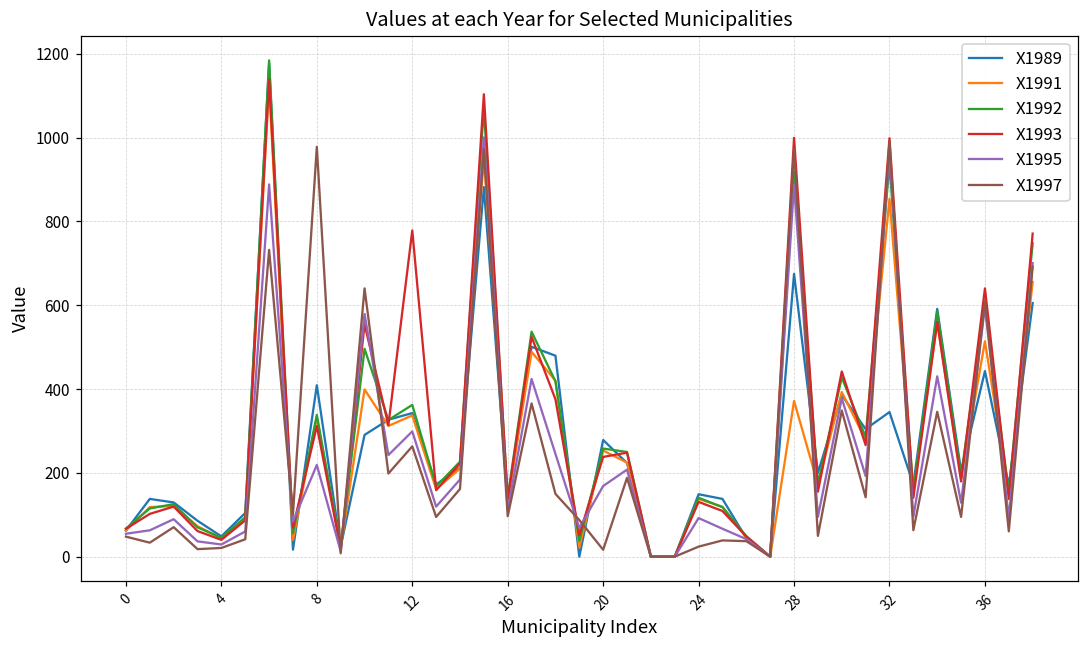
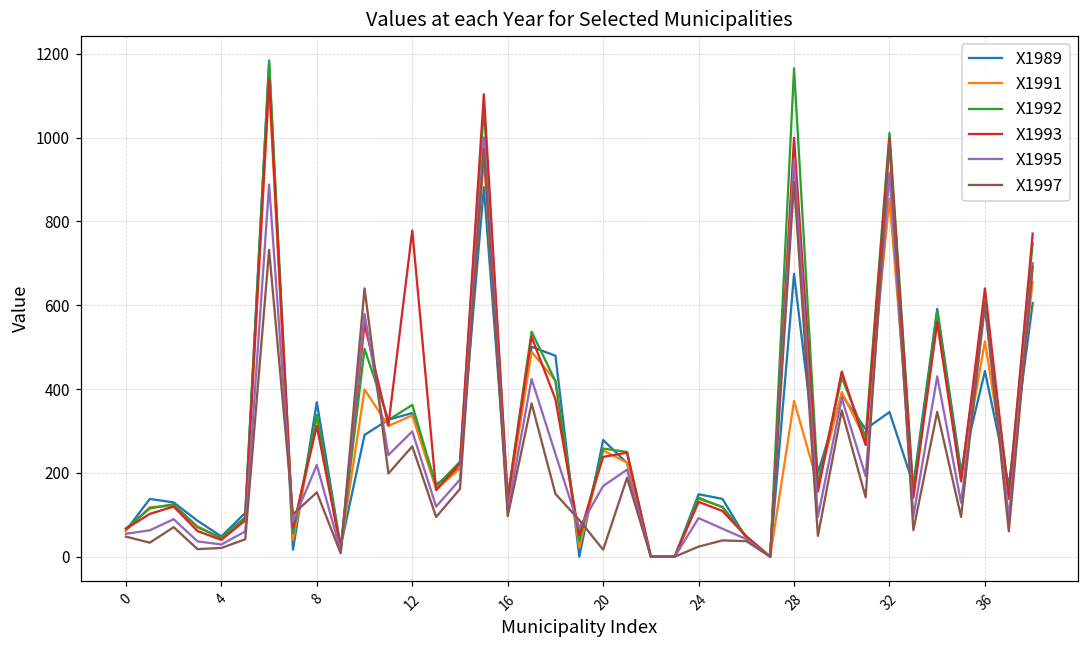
X1989, 8: 410 -> 370
X1997, 8: 980 -> 150
X1992, 28: 920 -> 1170
X1995, 28: 890 -> 950
X1997, 28: 970 -> 890
X1992, 32: 940 -> 1010
X1995, 32: 960 -> 920
